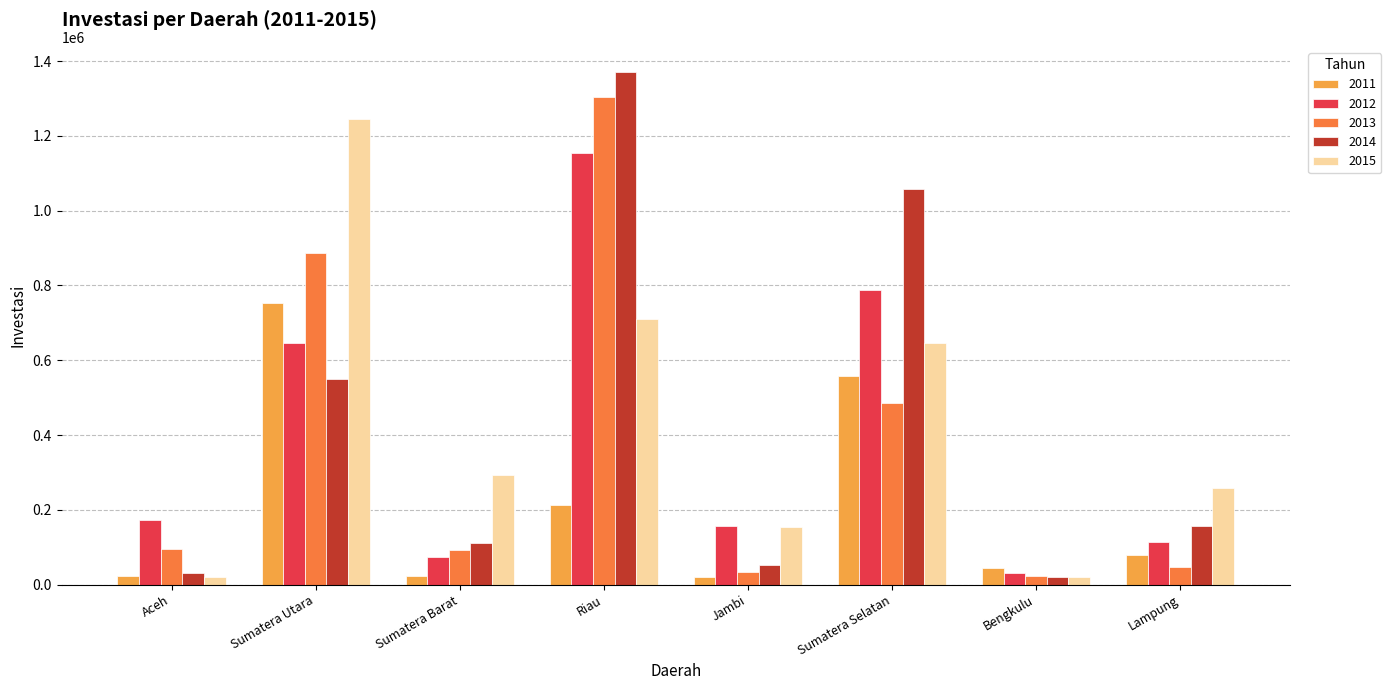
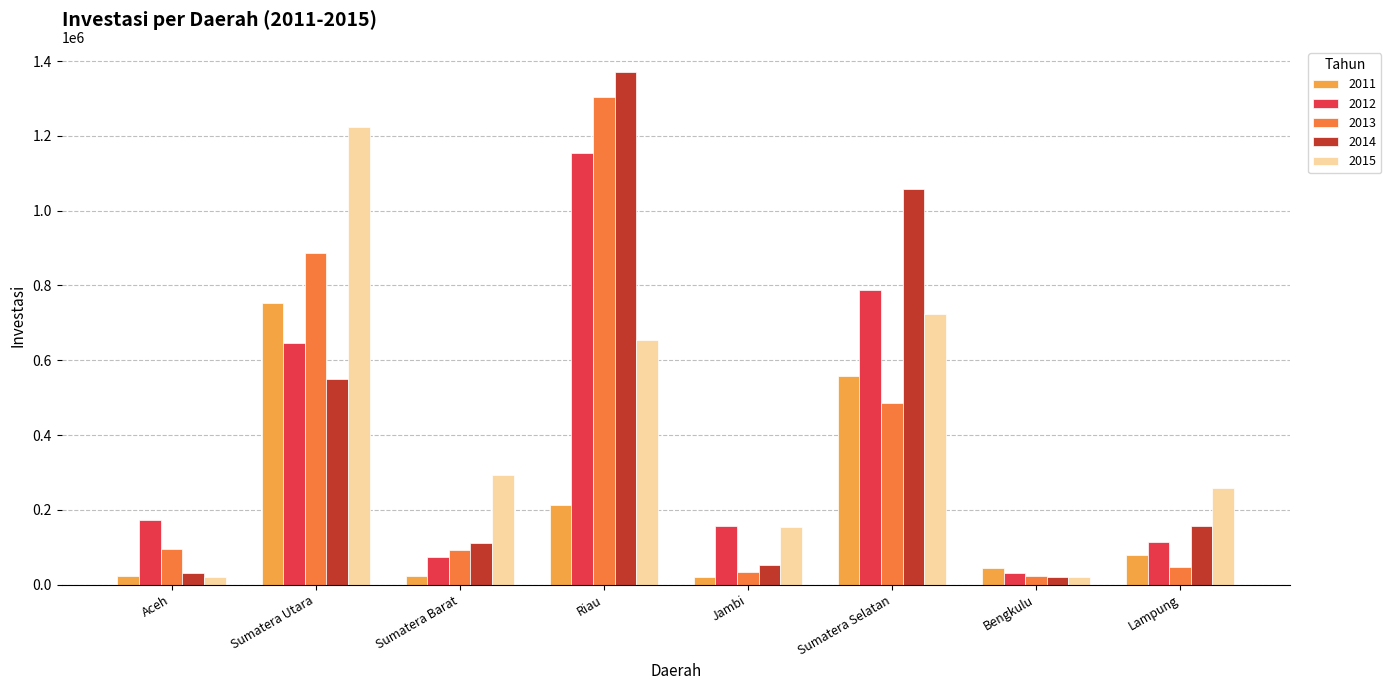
2015, Sumatera Utara: 1250000 -> 1220000
2015, Riau: 710000 -> 650000
2015, Sumatera Selatan: 650000 -> 720000
